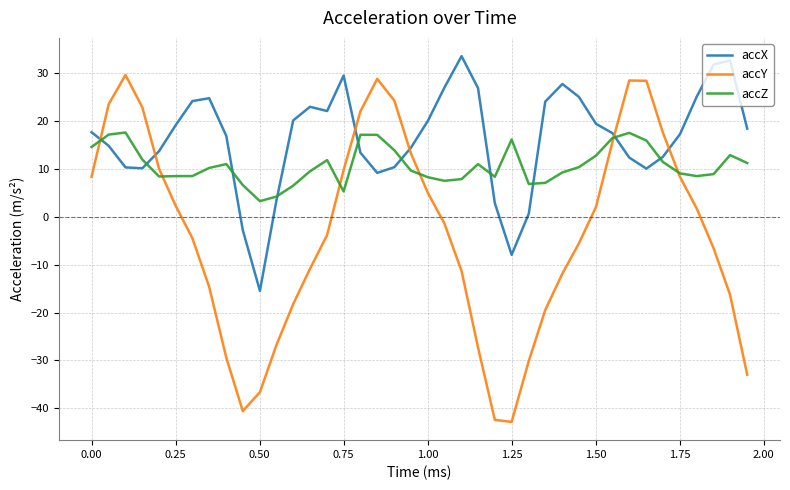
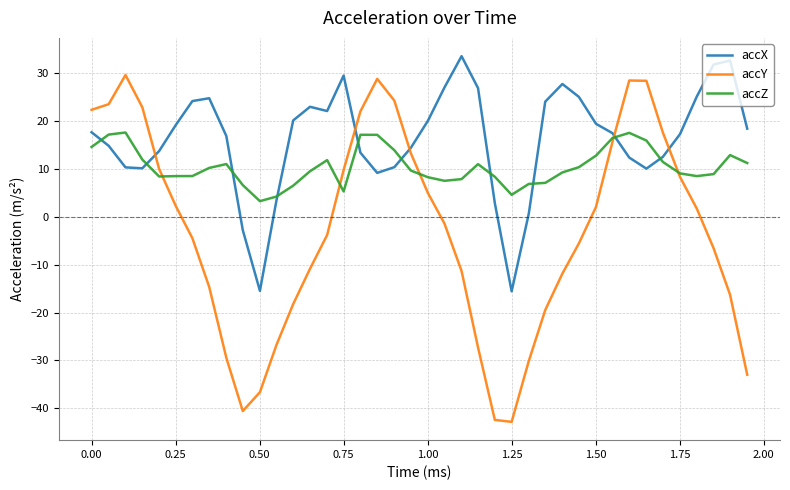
accY, 0.00: 8 -> 22
accX, 1.25: -8 -> -16
accZ, 1.25: 16 -> 5
